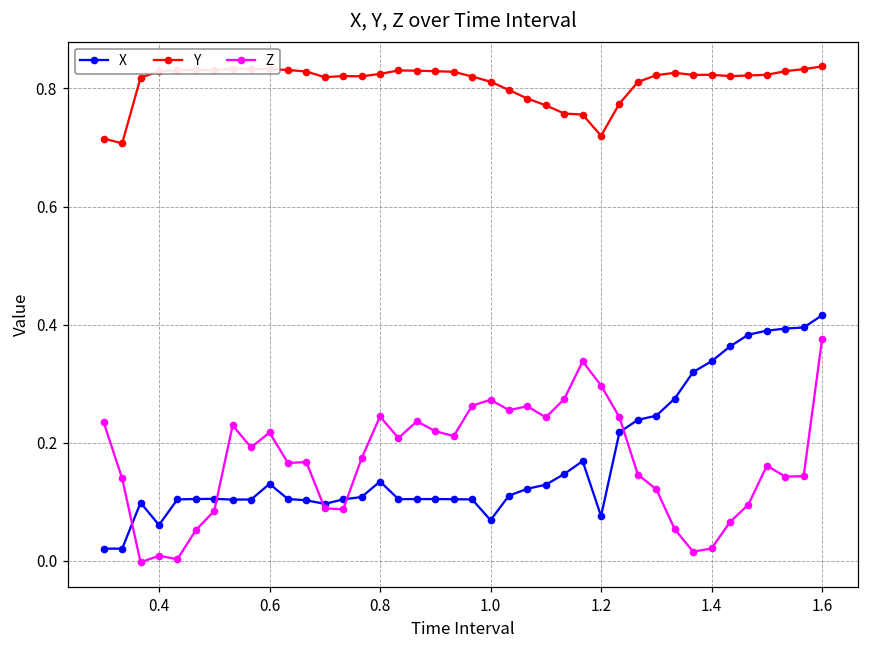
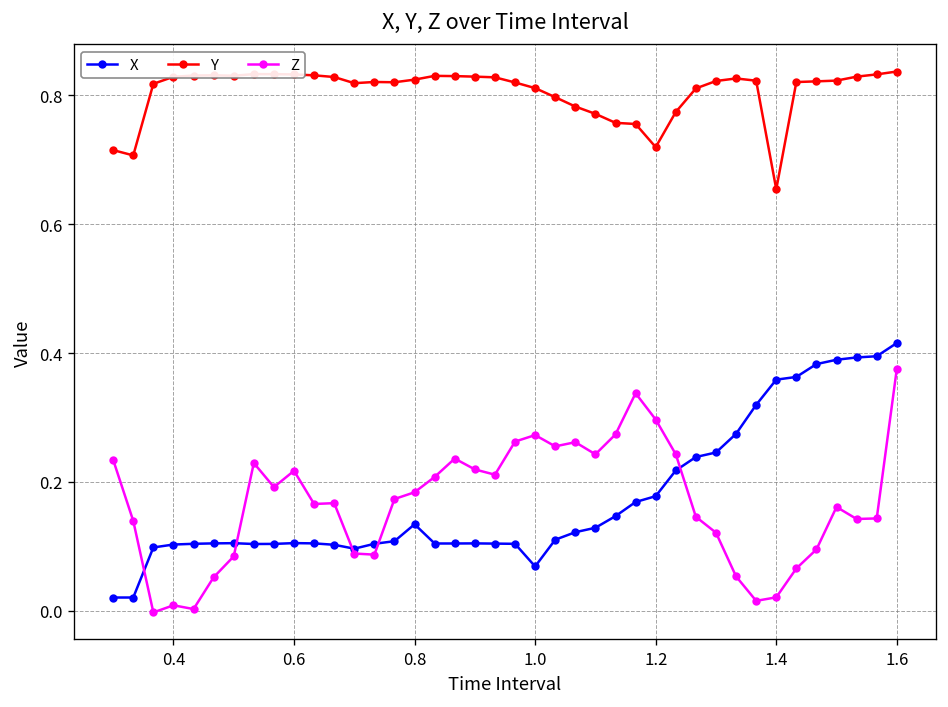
X, 0.4: 0.06 -> 0.10
X, 0.6: 0.13 -> 0.11
Z, 0.8: 0.24 -> 0.18
X, 1.2: 0.08 -> 0.18
X, 1.4: 0.34 -> 0.36
Y, 1.4: 0.82 -> 0.65
